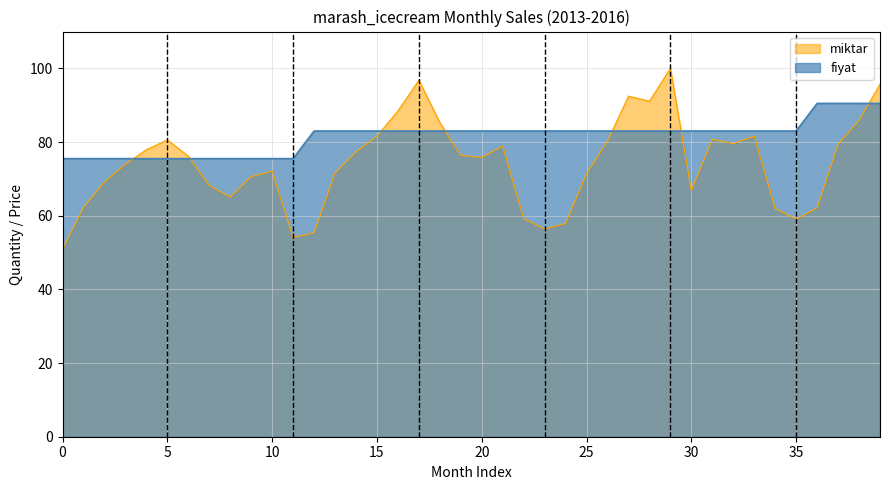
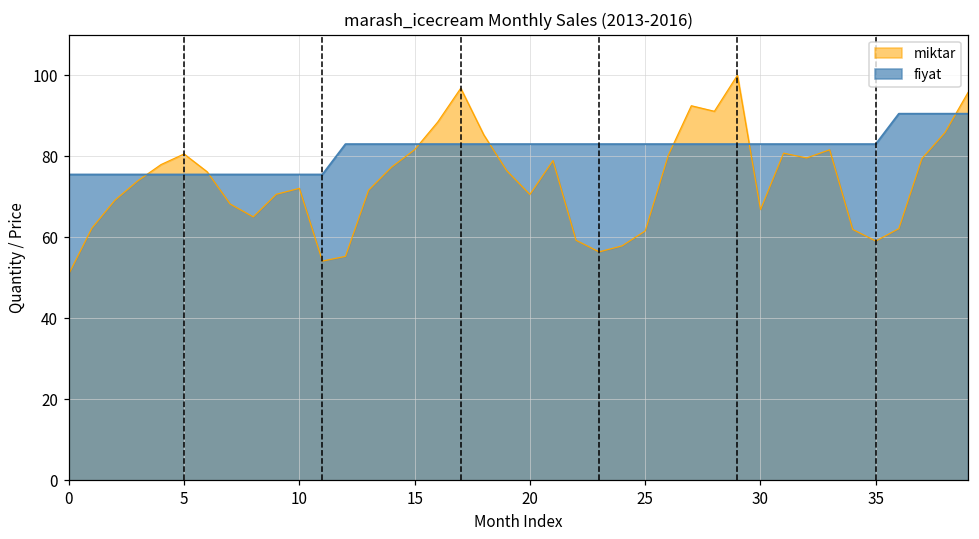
miktar, 20: 76 -> 71
miktar, 25: 71 -> 62
